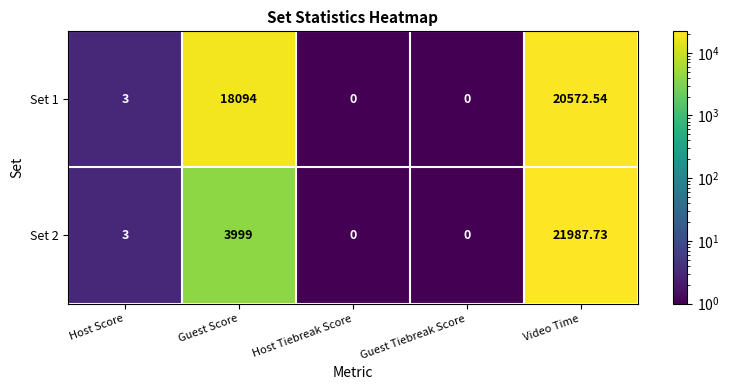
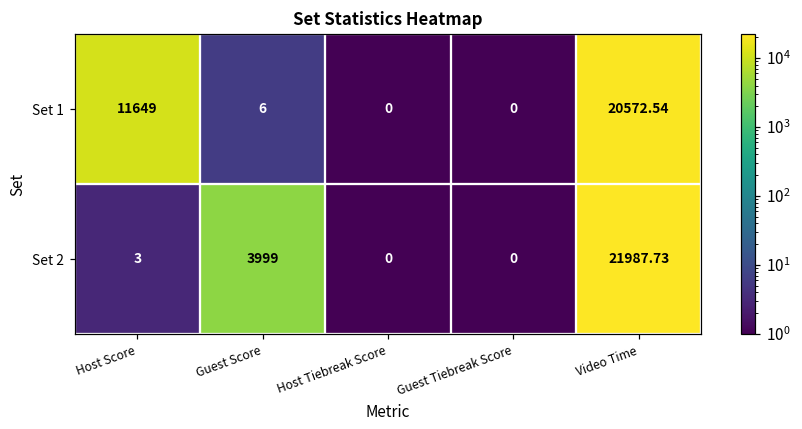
Set 1, Host Score: 3 -> 11649
Set 1, Guest Score: 18094 -> 6
